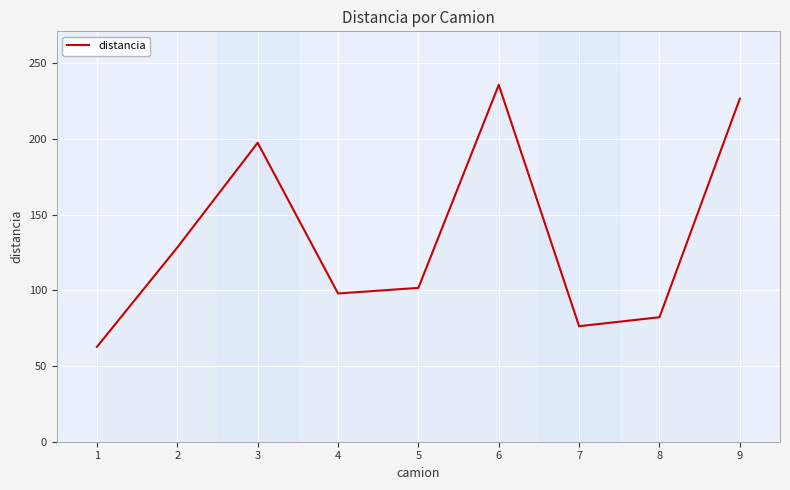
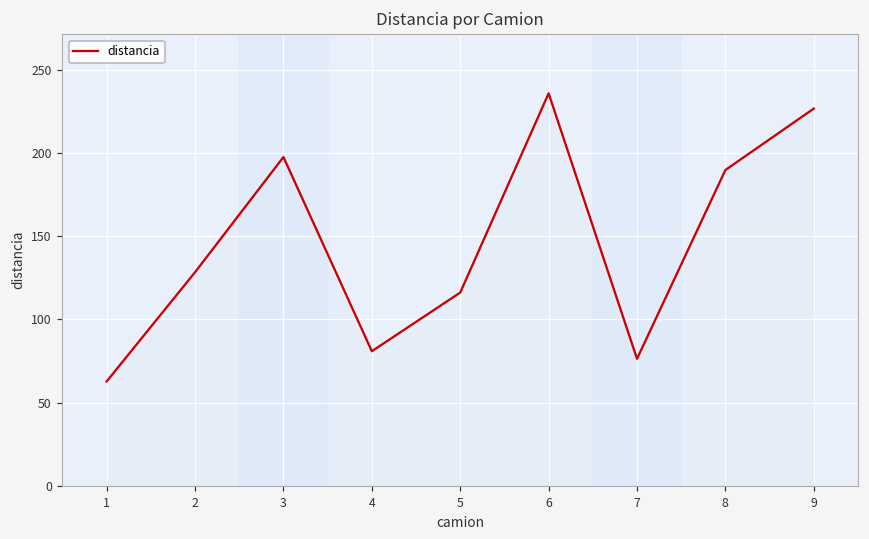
4: 98 -> 81
5: 102 -> 116
8: 82 -> 190
